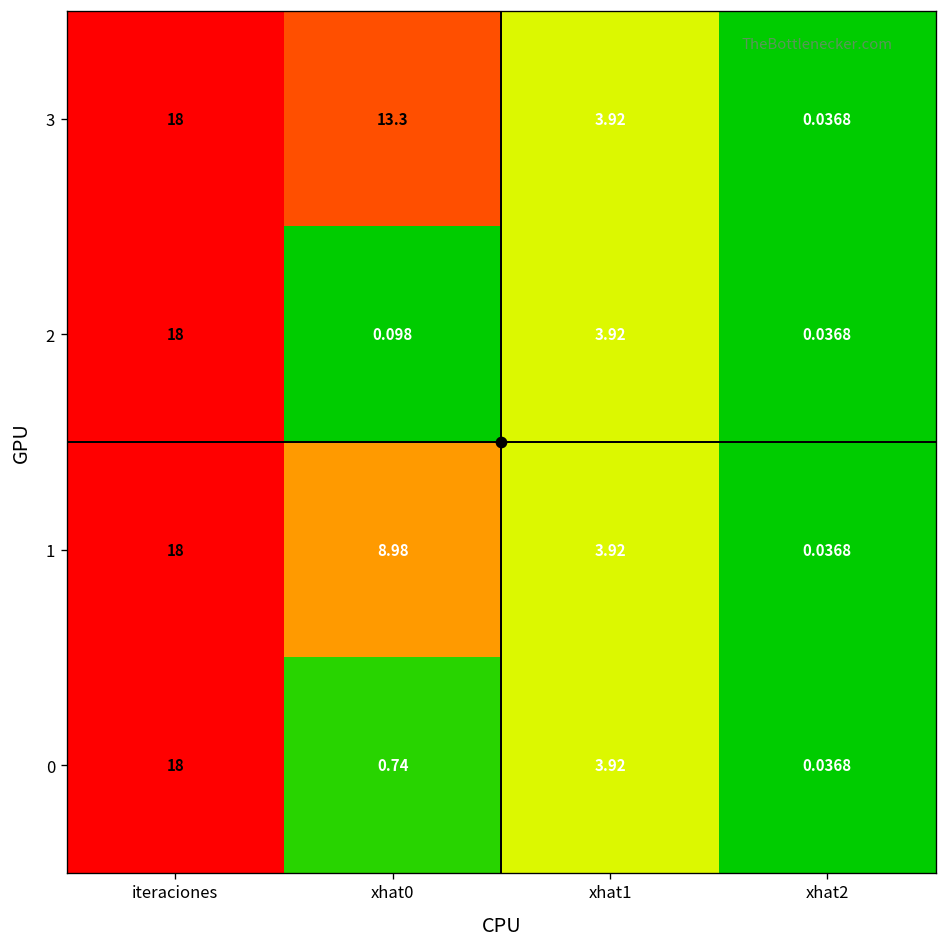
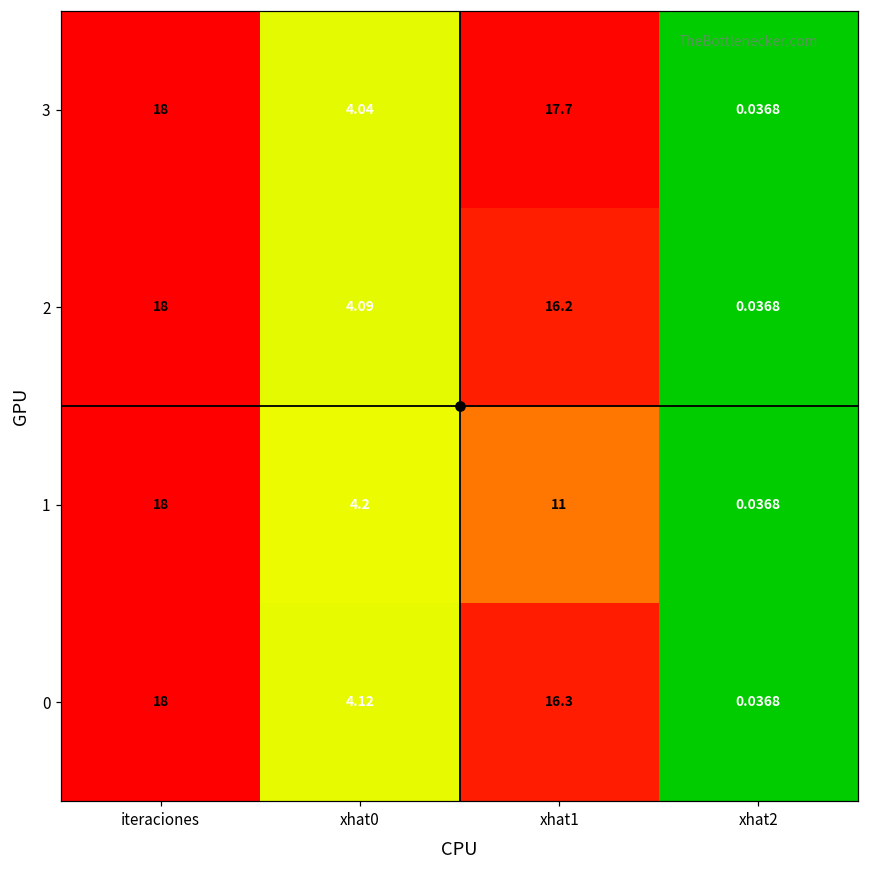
3, xhat0: 13.3 -> 4.04
3, xhat1: 3.92 -> 17.7
2, xhat0: 0.098 -> 4.09
2, xhat1: 3.92 -> 16.2
1, xhat0: 8.98 -> 4.2
1, xhat1: 3.92 -> 11
0, xhat0: 0.74 -> 4.12
0, xhat1: 3.92 -> 16.3
